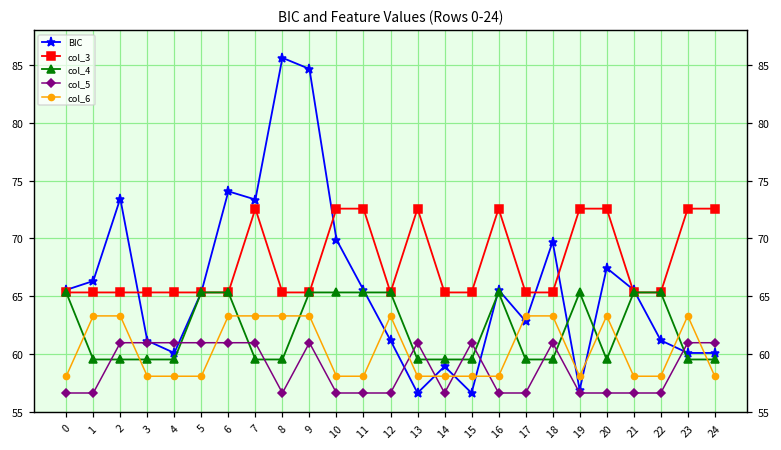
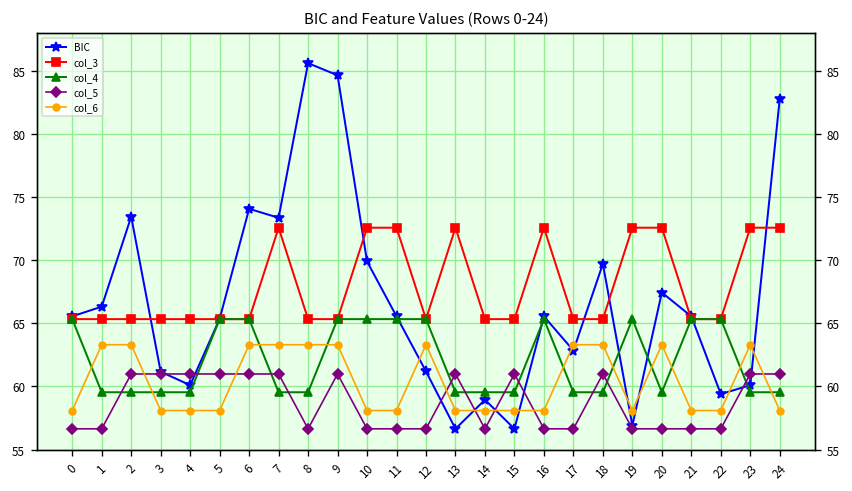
BIC, 22: 61.2 -> 59.4
BIC, 24: 60.1 -> 82.8
